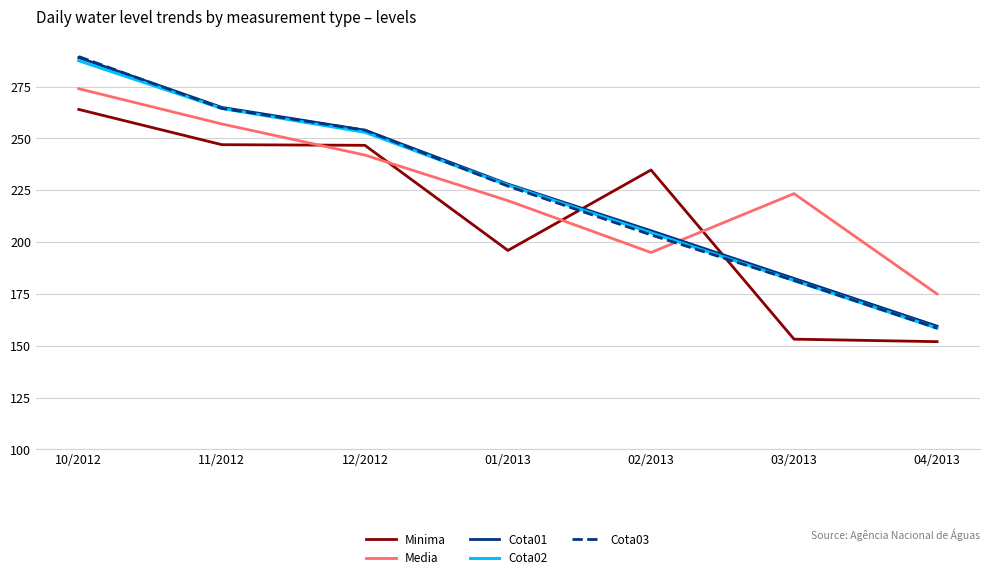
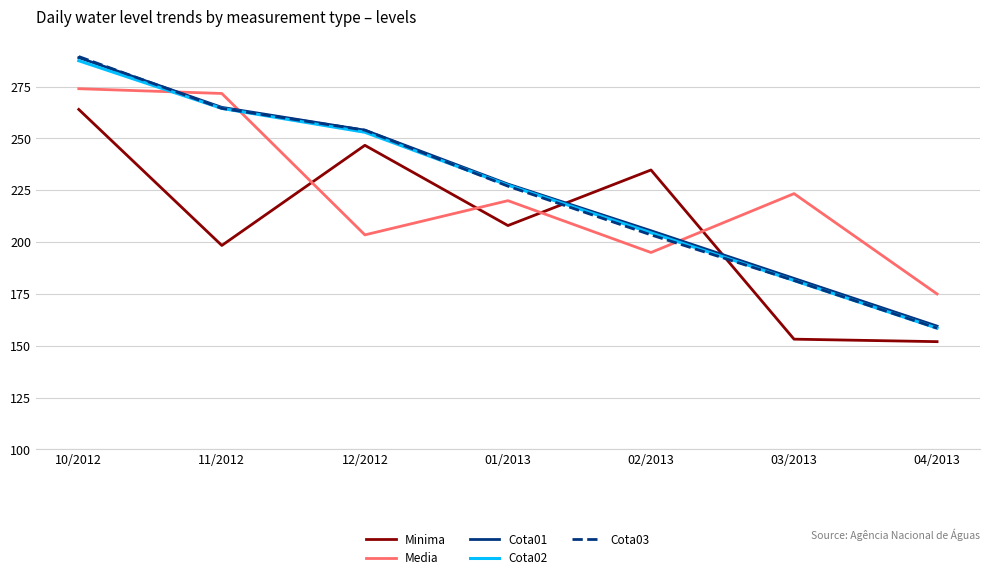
Minima, 11/2012: 247 -> 198
Media, 11/2012: 257 -> 272
Media, 12/2012: 242 -> 204
Minima, 01/2013: 196 -> 208
